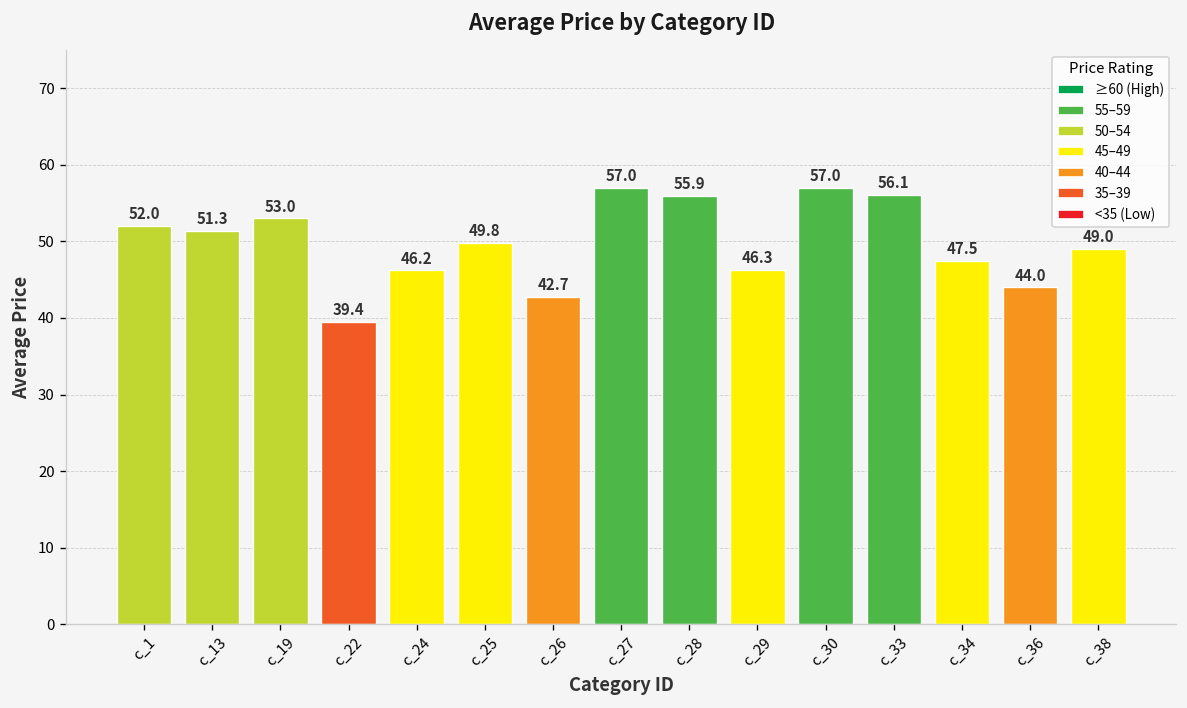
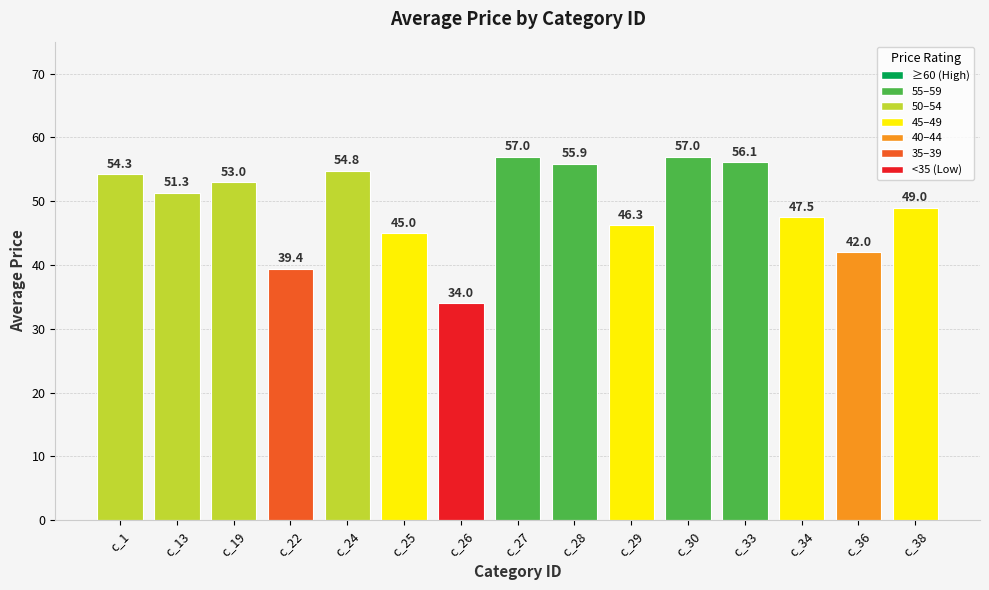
c_1: 52.0 -> 54.3
c_24: 46.2 -> 54.8
c_25: 49.8 -> 45.0
c_26: 42.7 -> 34.0
c_36: 44.0 -> 42.0
